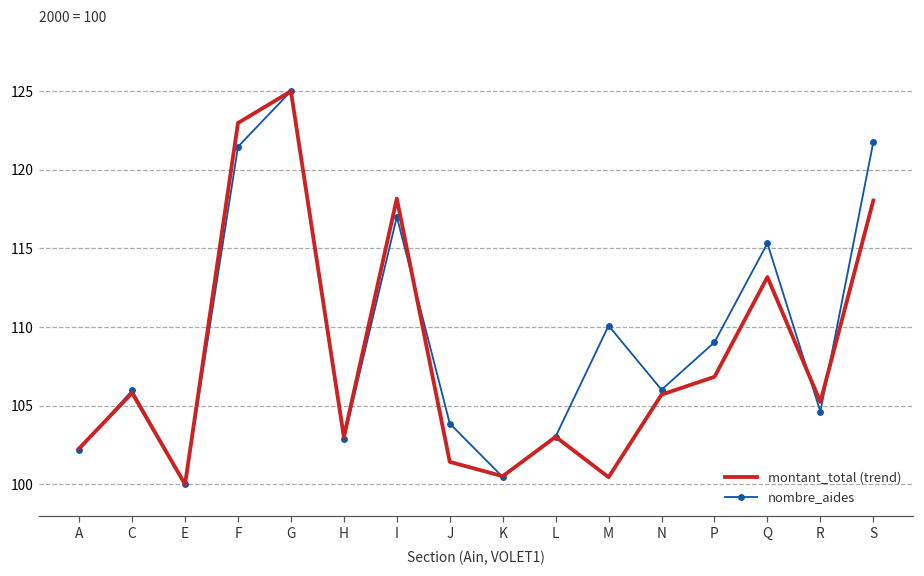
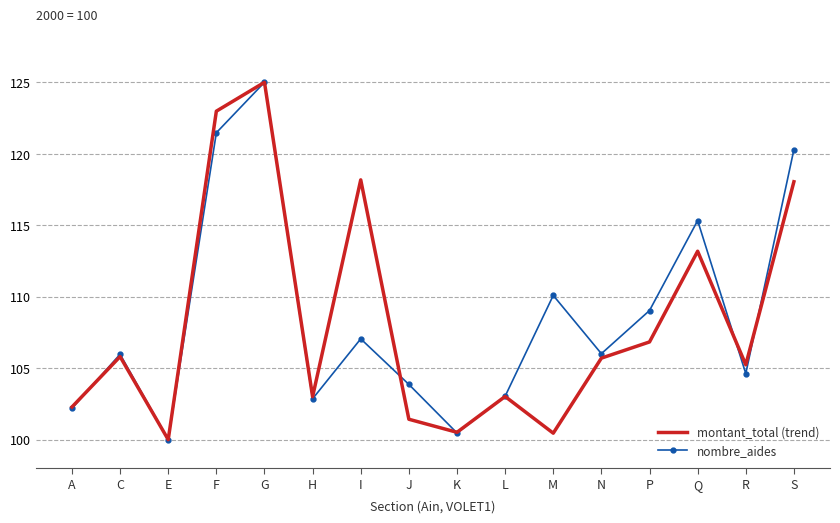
nombre_aides, I: 117.0 -> 107.1
nombre_aides, S: 121.8 -> 120.3
